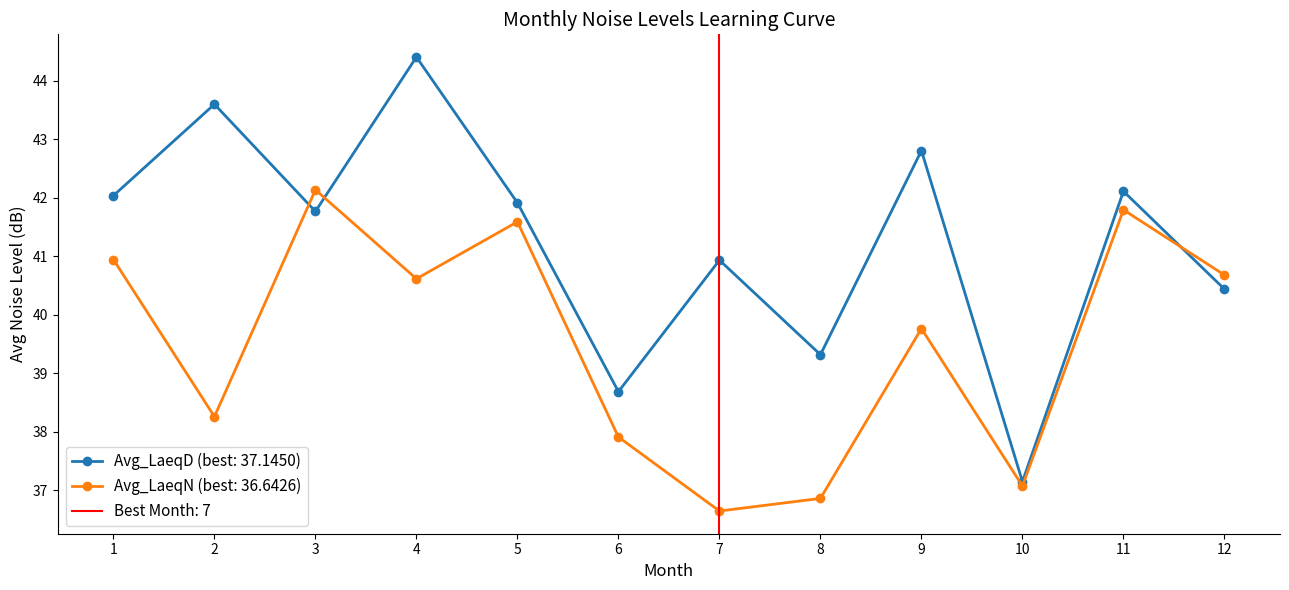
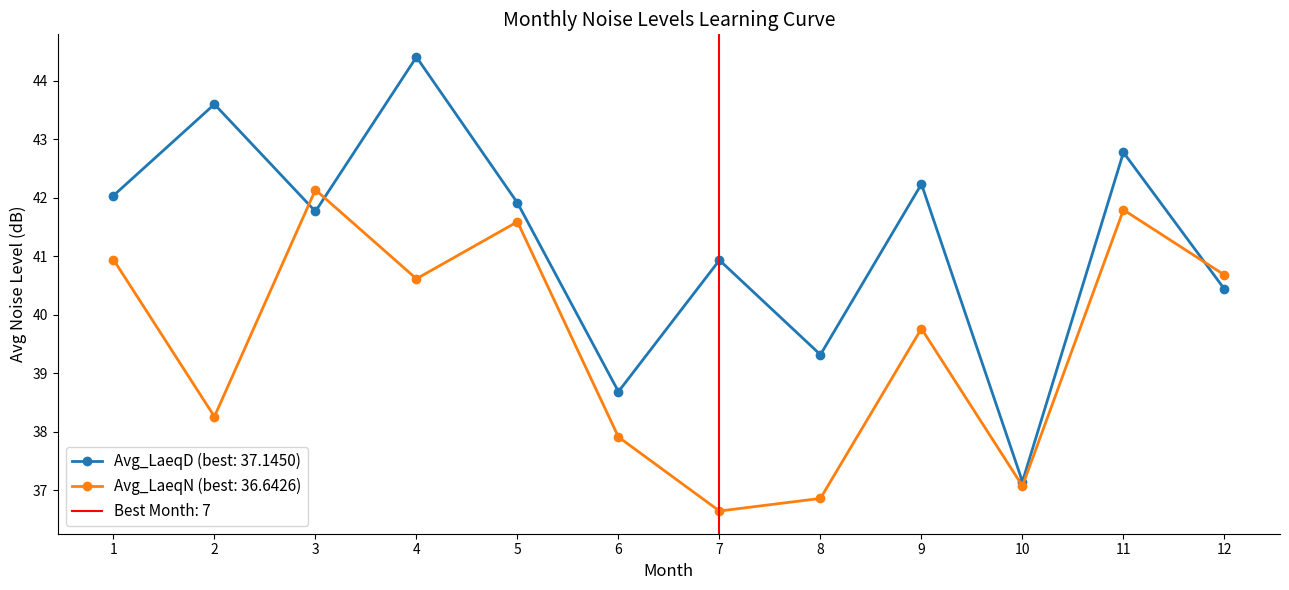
Avg_LaeqD (best: 37.1450), 9: 42.8 -> 42.2
Avg_LaeqD (best: 37.1450), 11: 42.1 -> 42.8
